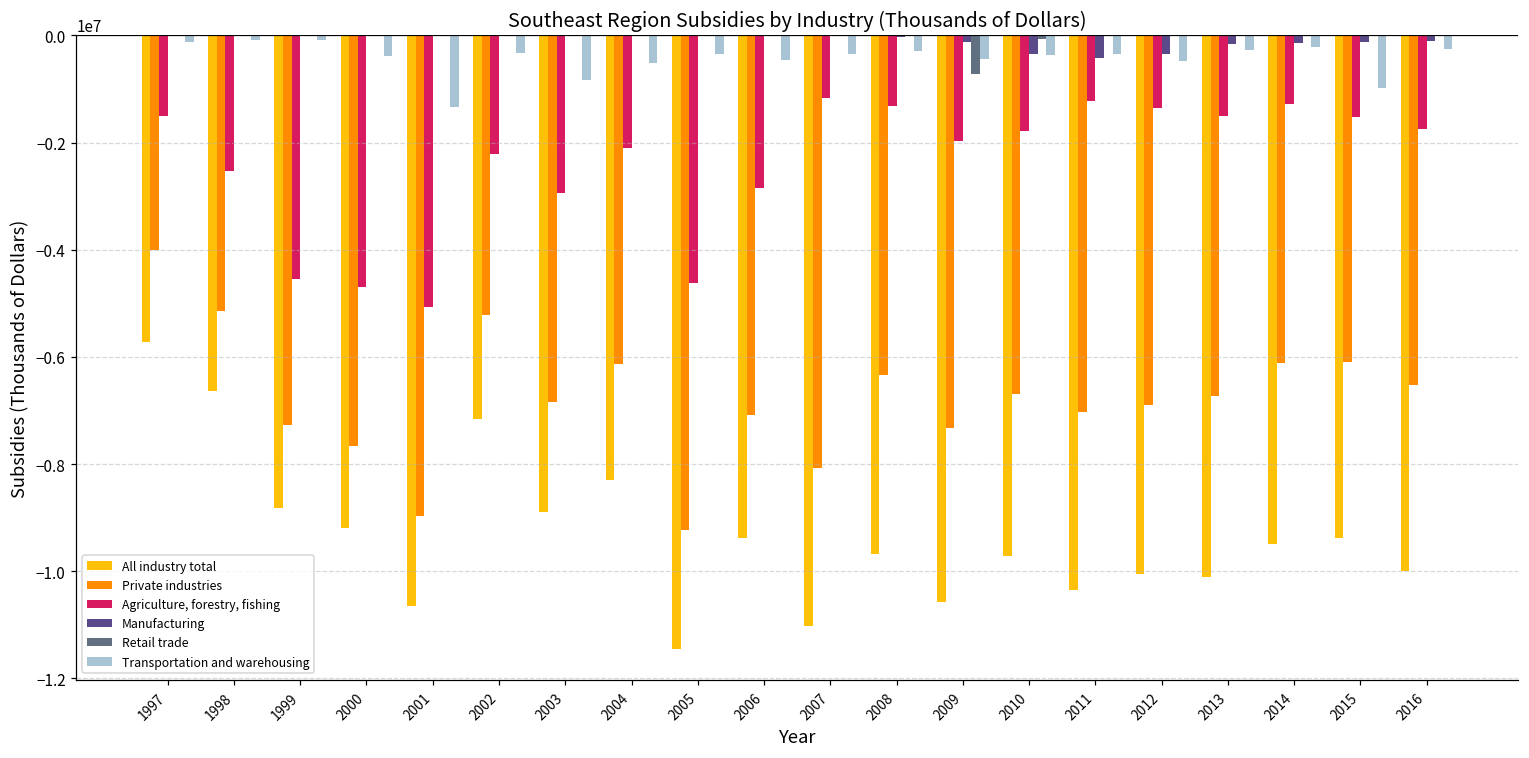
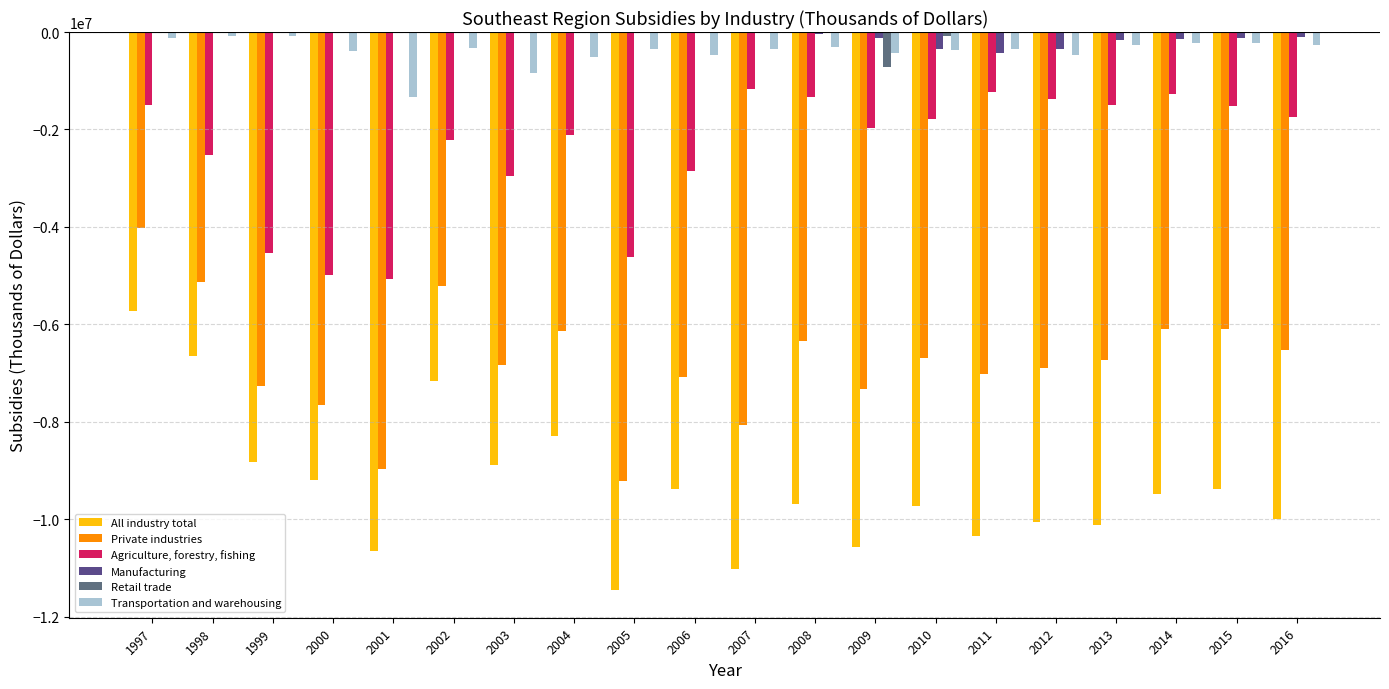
Agriculture, forestry, fishing, 2000: -4700000 -> -5000000
Transportation and warehousing, 2015: -1000000 -> -200000
